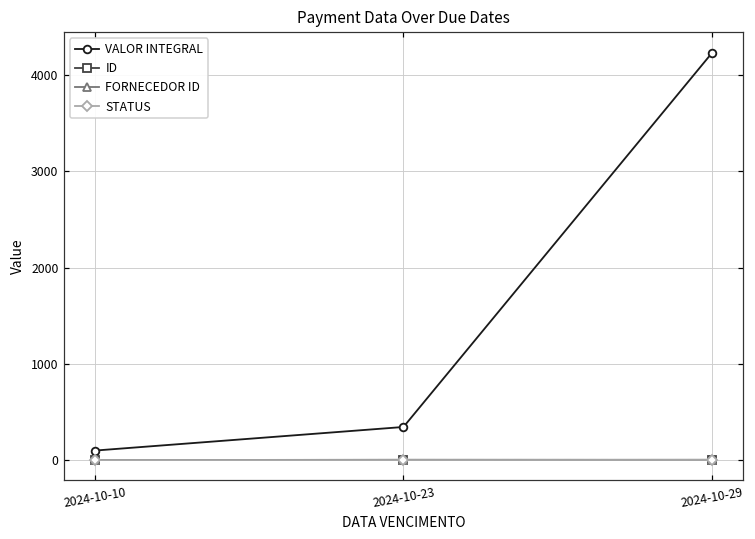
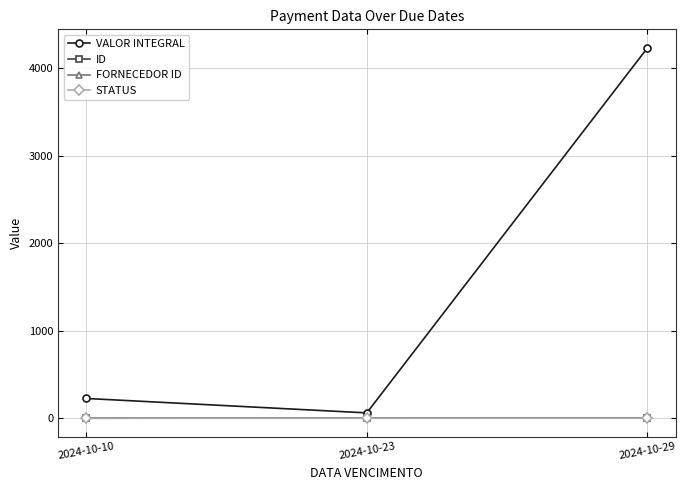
VALOR INTEGRAL, 2024-10-10: 100 -> 200
VALOR INTEGRAL, 2024-10-23: 300 -> 100
